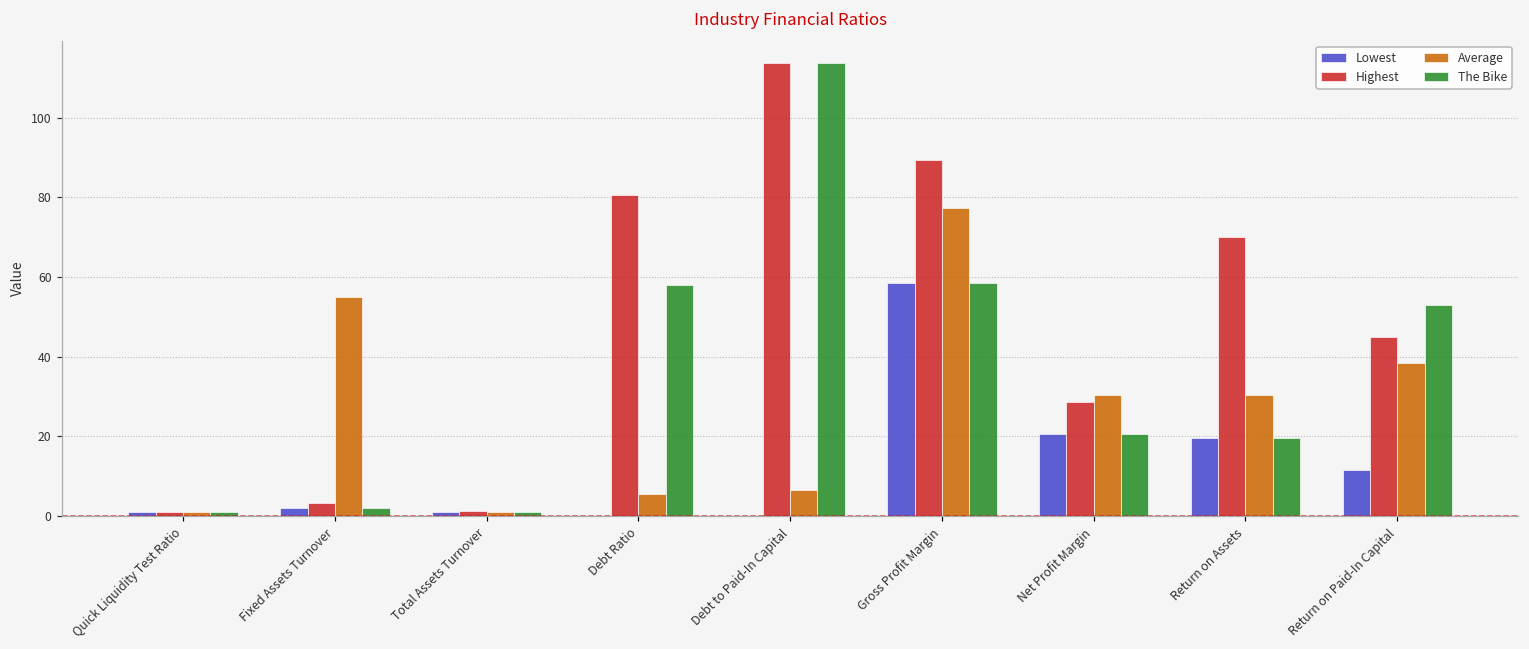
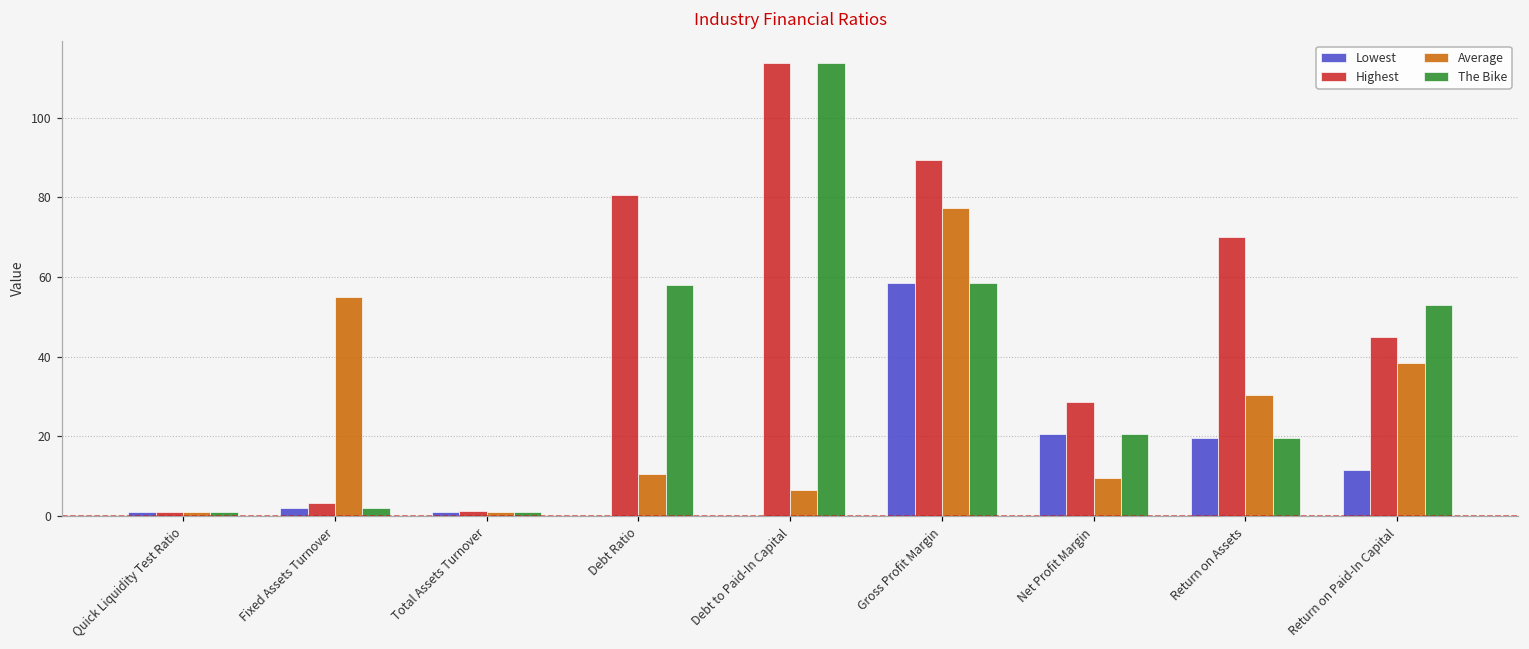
Average, Debt Ratio: 6 -> 11
Average, Net Profit Margin: 30 -> 10
